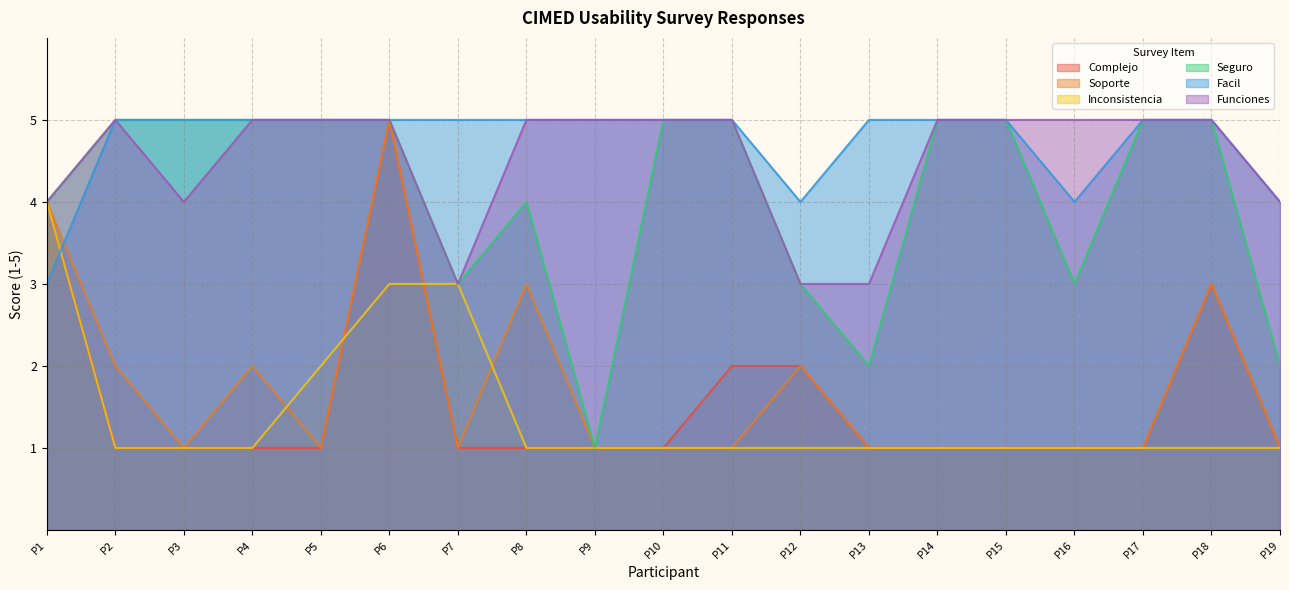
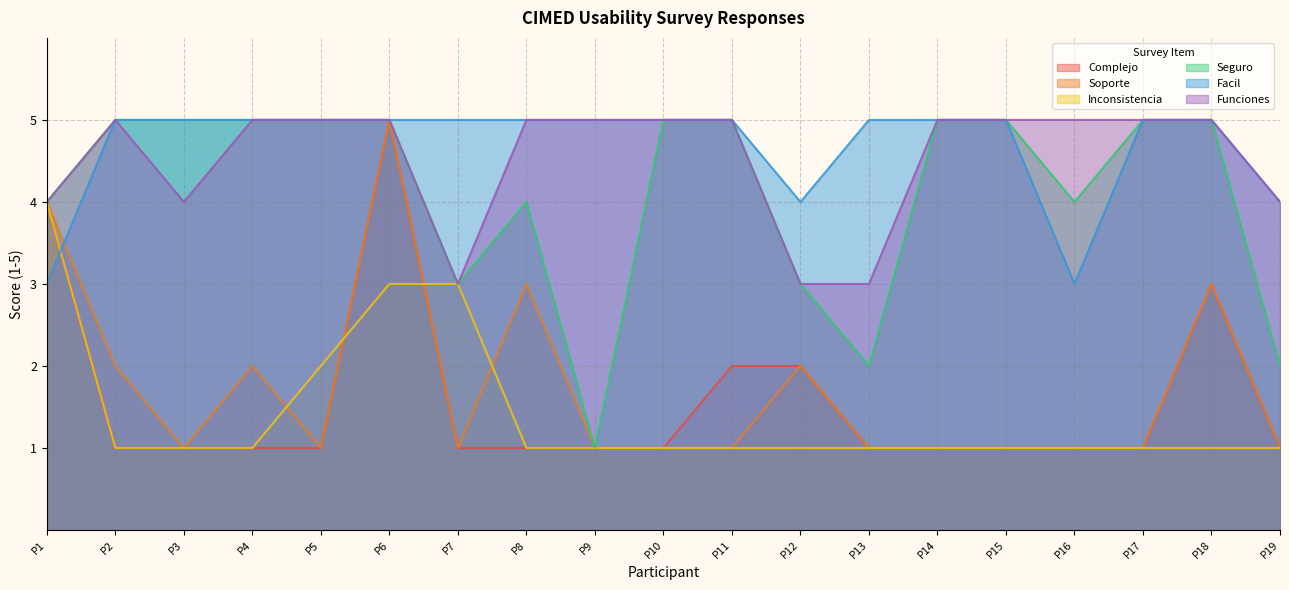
Seguro, P16: 3 -> 4
Facil, P16: 4 -> 3
